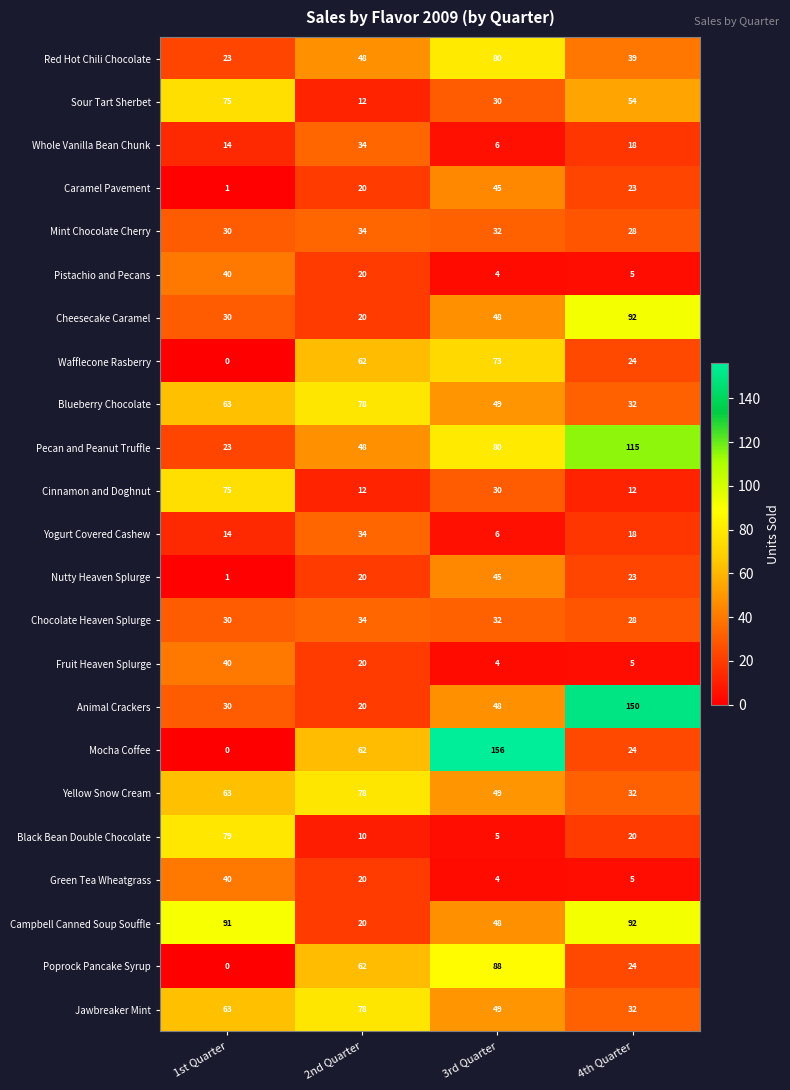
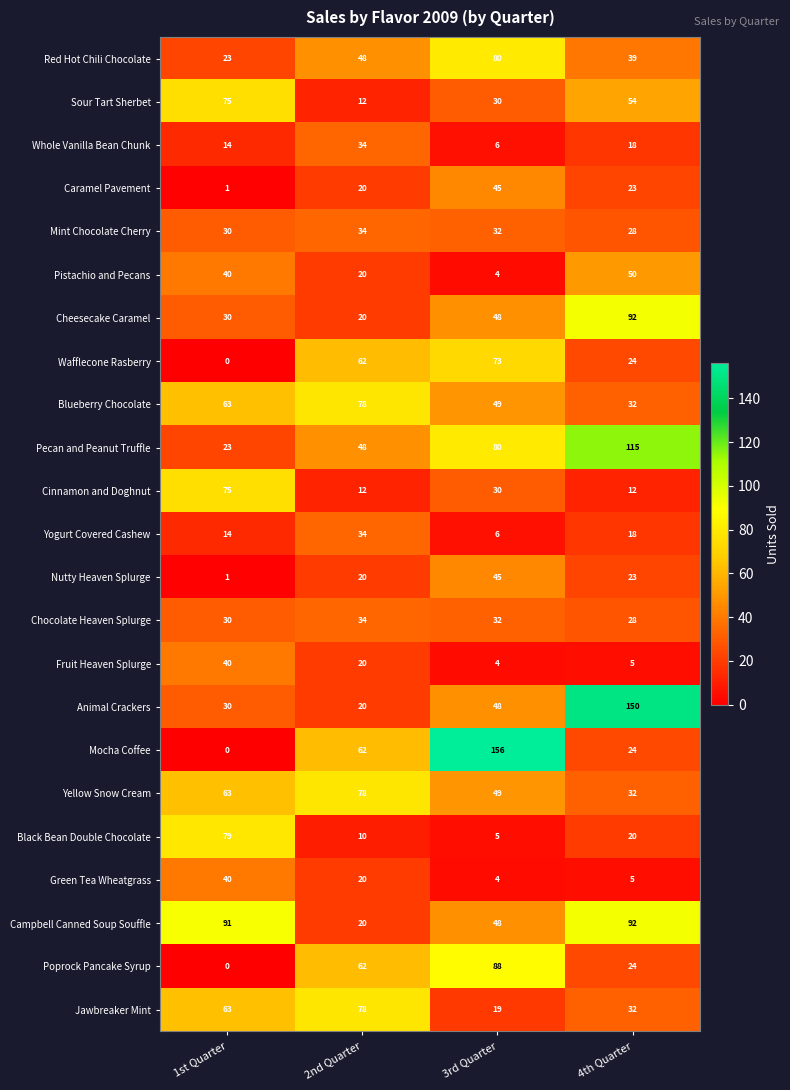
Pistachio and Pecans, 4th Quarter: 5 -> 50
Jawbreaker Mint, 3rd Quarter: 49 -> 19
